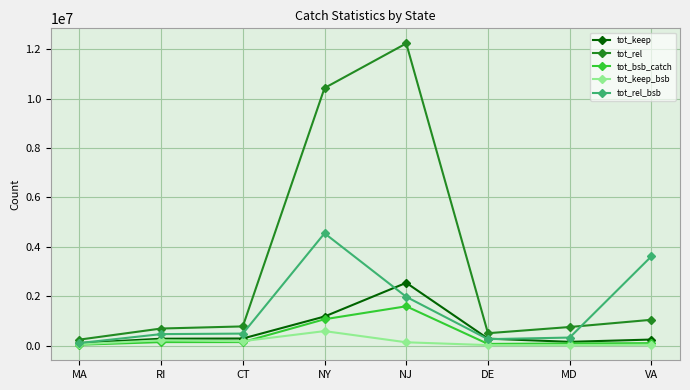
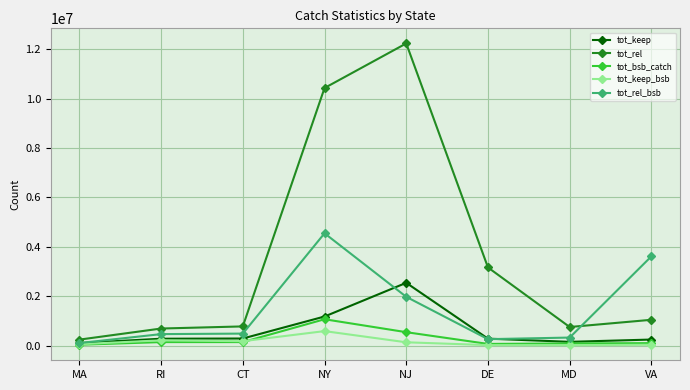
tot_bsb_catch, NJ: 1600000 -> 500000
tot_rel, DE: 500000 -> 3200000
